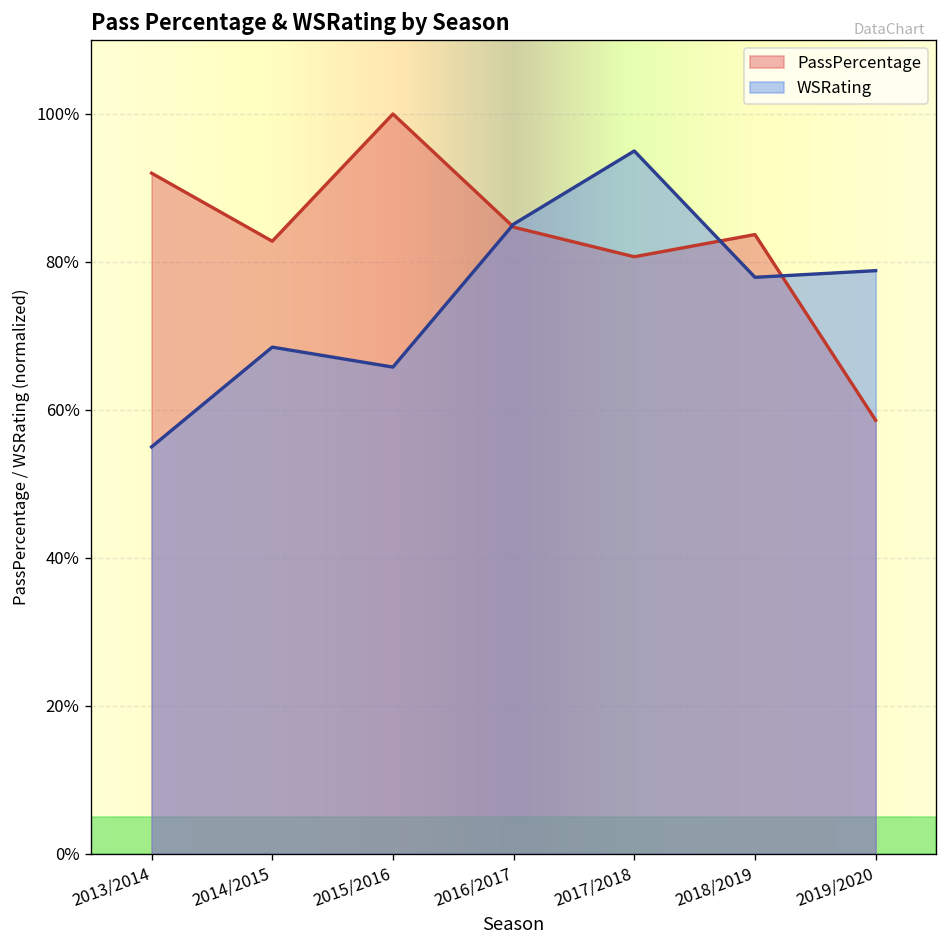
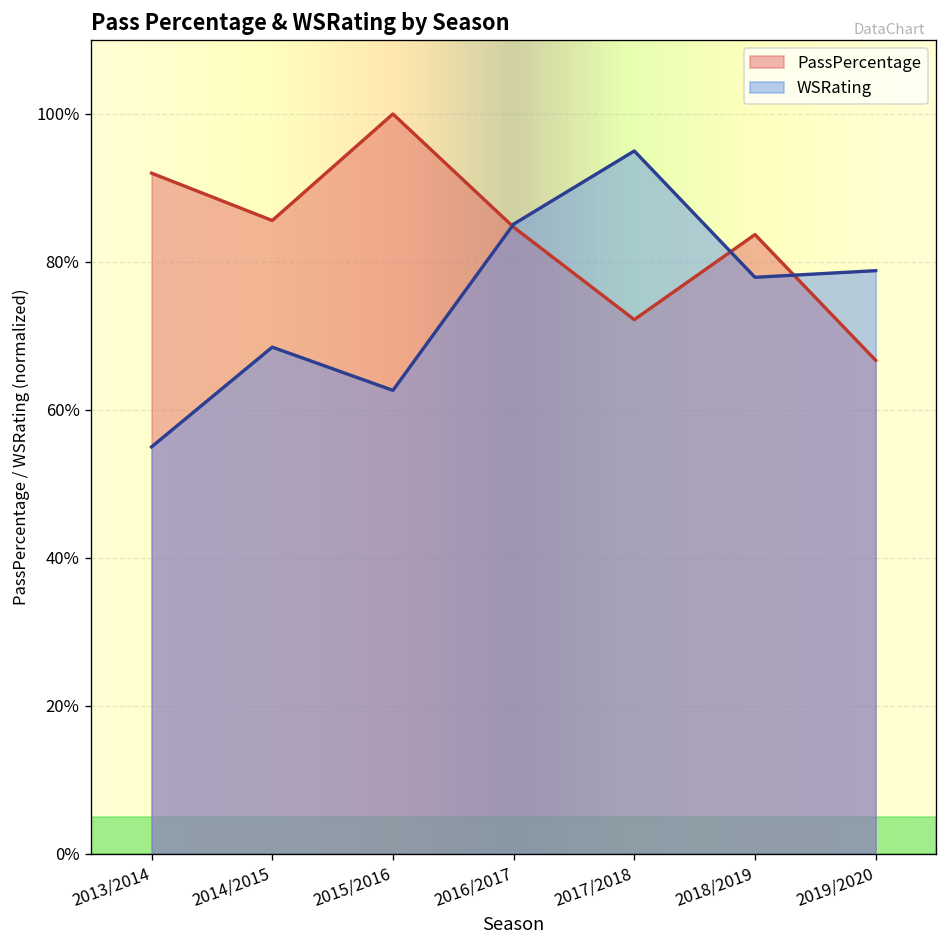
PassPercentage, 2014/2015: 83% -> 86%
WSRating, 2015/2016: 66% -> 63%
PassPercentage, 2017/2018: 81% -> 72%
PassPercentage, 2019/2020: 59% -> 67%
